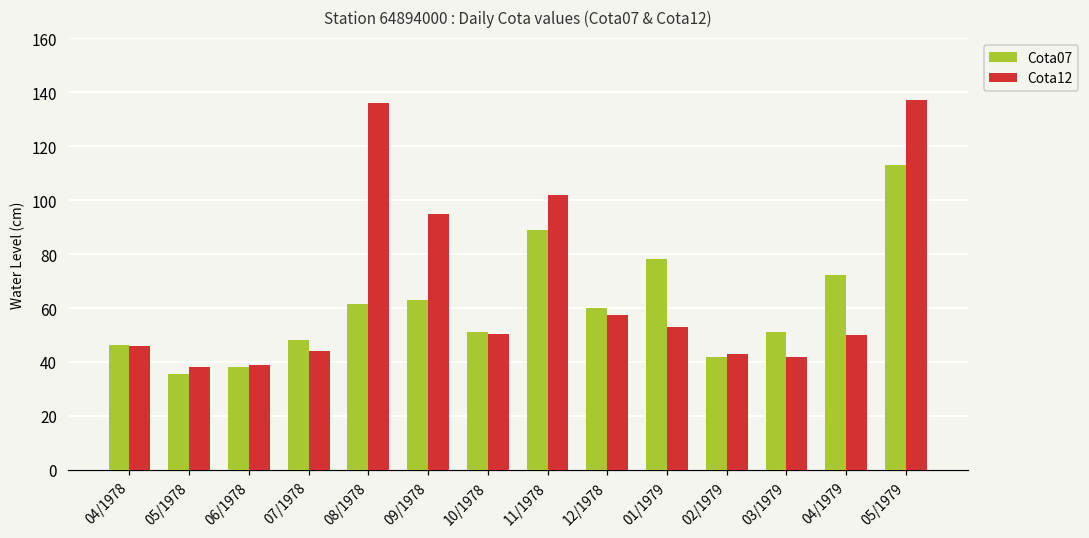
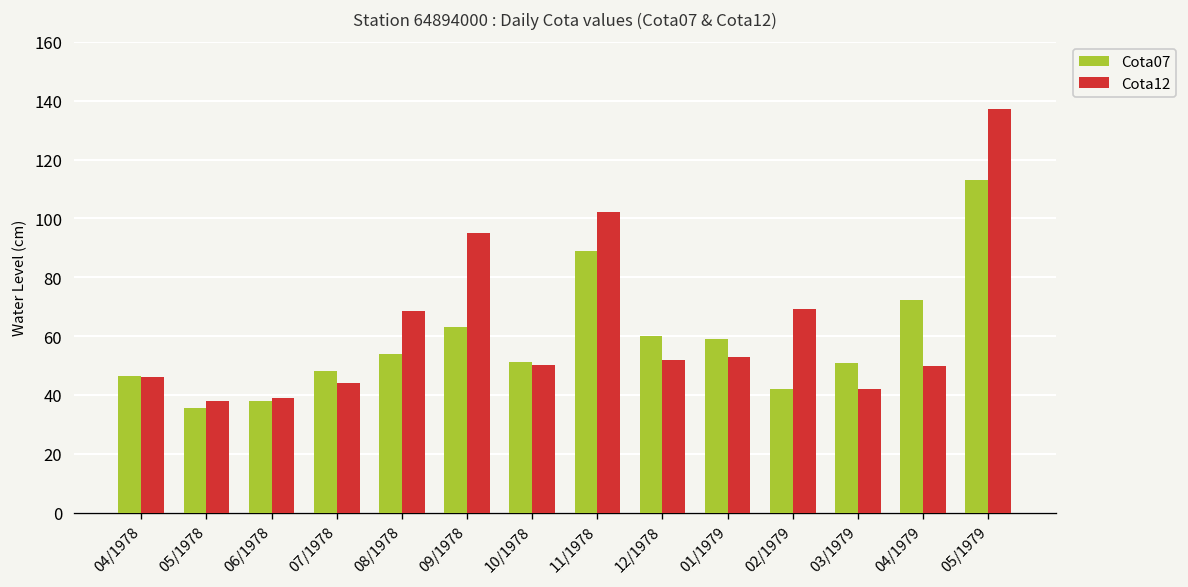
Cota07, 08/1978: 61 -> 54
Cota12, 08/1978: 136 -> 68
Cota12, 12/1978: 58 -> 52
Cota07, 01/1979: 78 -> 59
Cota12, 02/1979: 43 -> 69
